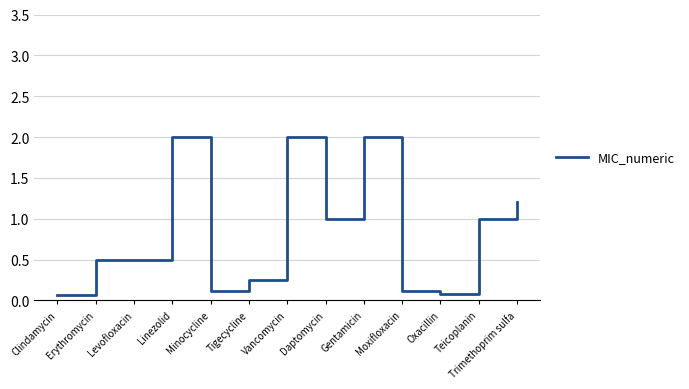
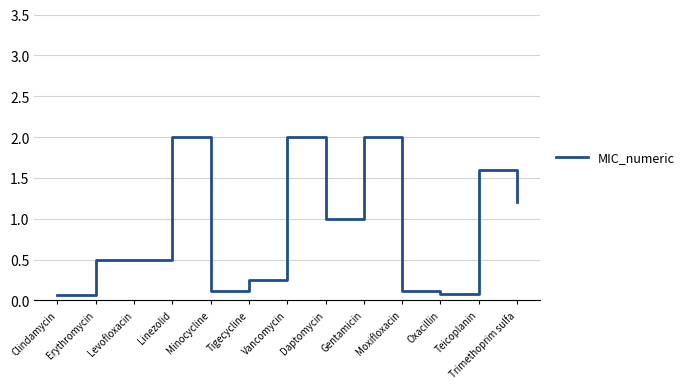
Teicoplanin: 1.0 -> 1.6
